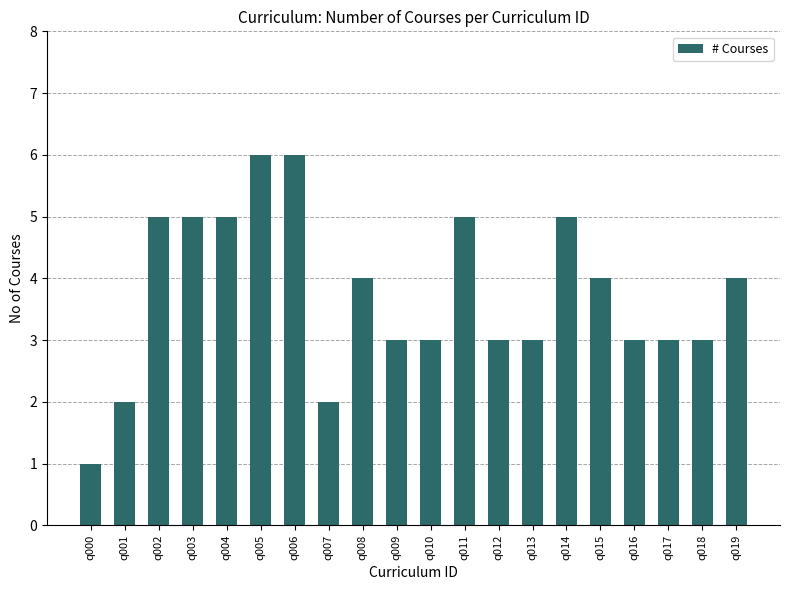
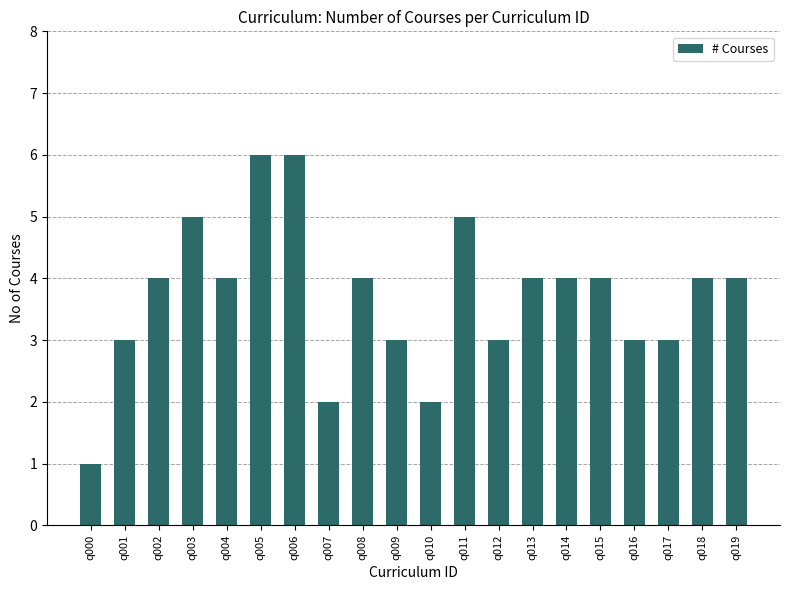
q001: 2 -> 3
q002: 5 -> 4
q004: 5 -> 4
q010: 3 -> 2
q013: 3 -> 4
q014: 5 -> 4
q018: 3 -> 4
